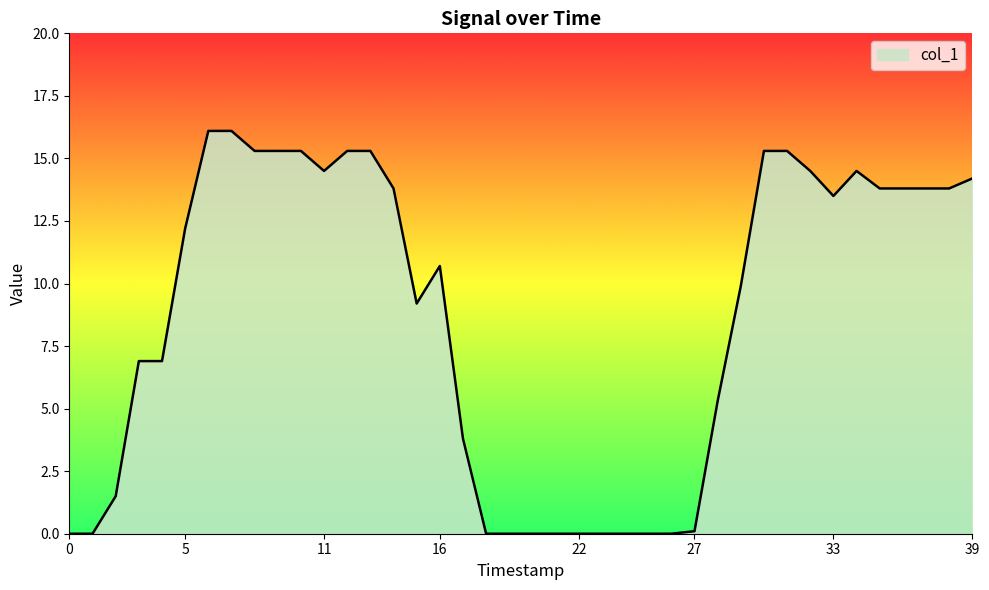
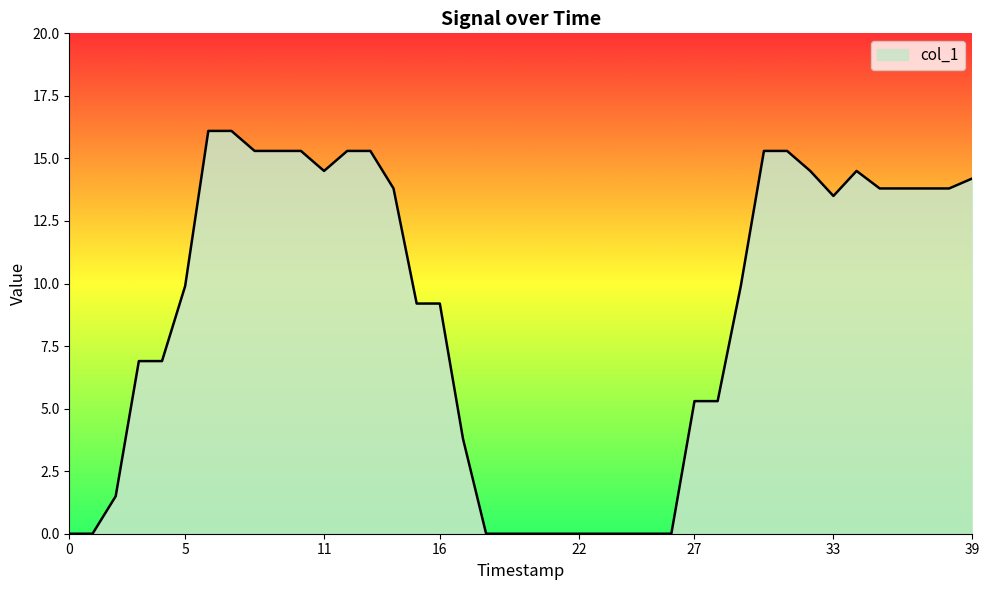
5: 12.2 -> 9.9
16: 10.7 -> 9.2
27: 0.1 -> 5.3
